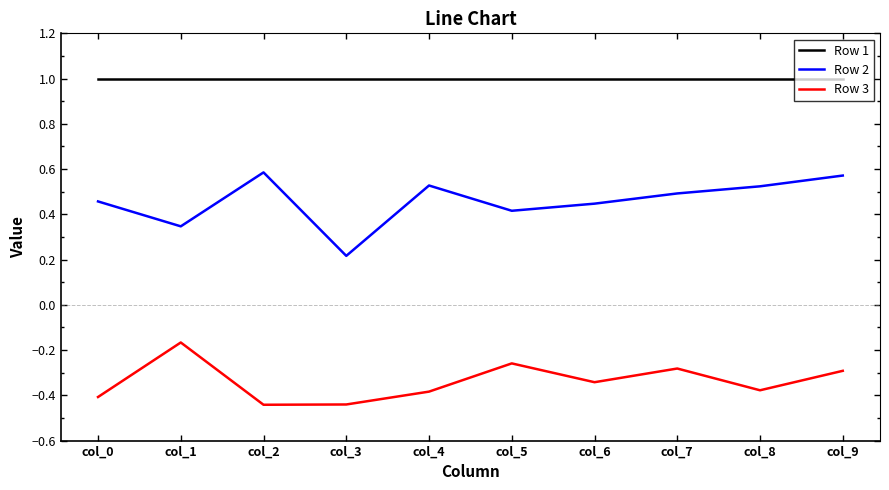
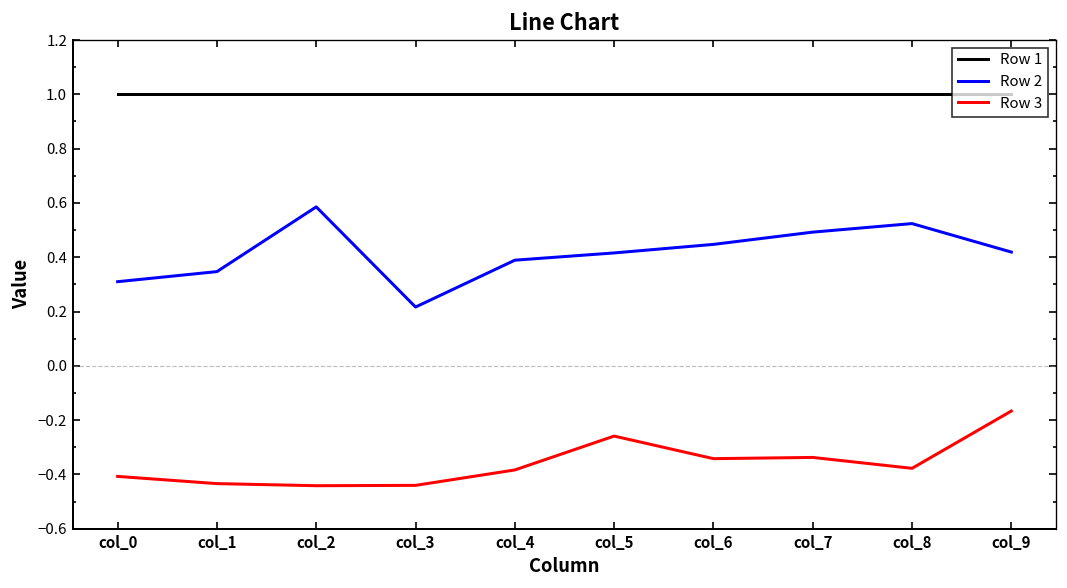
Row 2, col_0: 0.46 -> 0.31
Row 3, col_1: -0.17 -> -0.43
Row 2, col_4: 0.53 -> 0.39
Row 3, col_7: -0.28 -> -0.34
Row 2, col_9: 0.57 -> 0.42
Row 3, col_9: -0.29 -> -0.17
